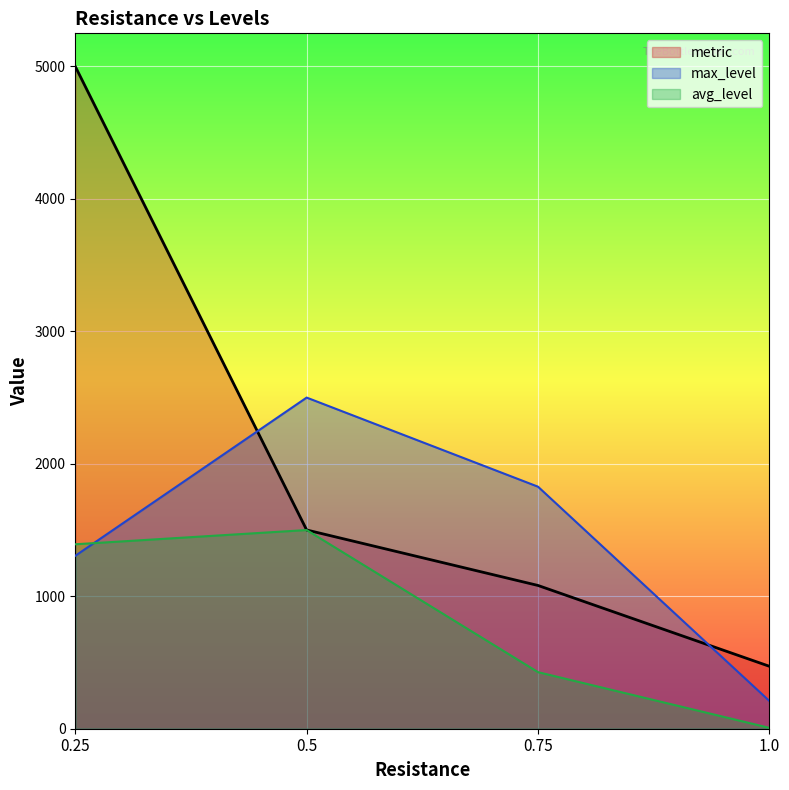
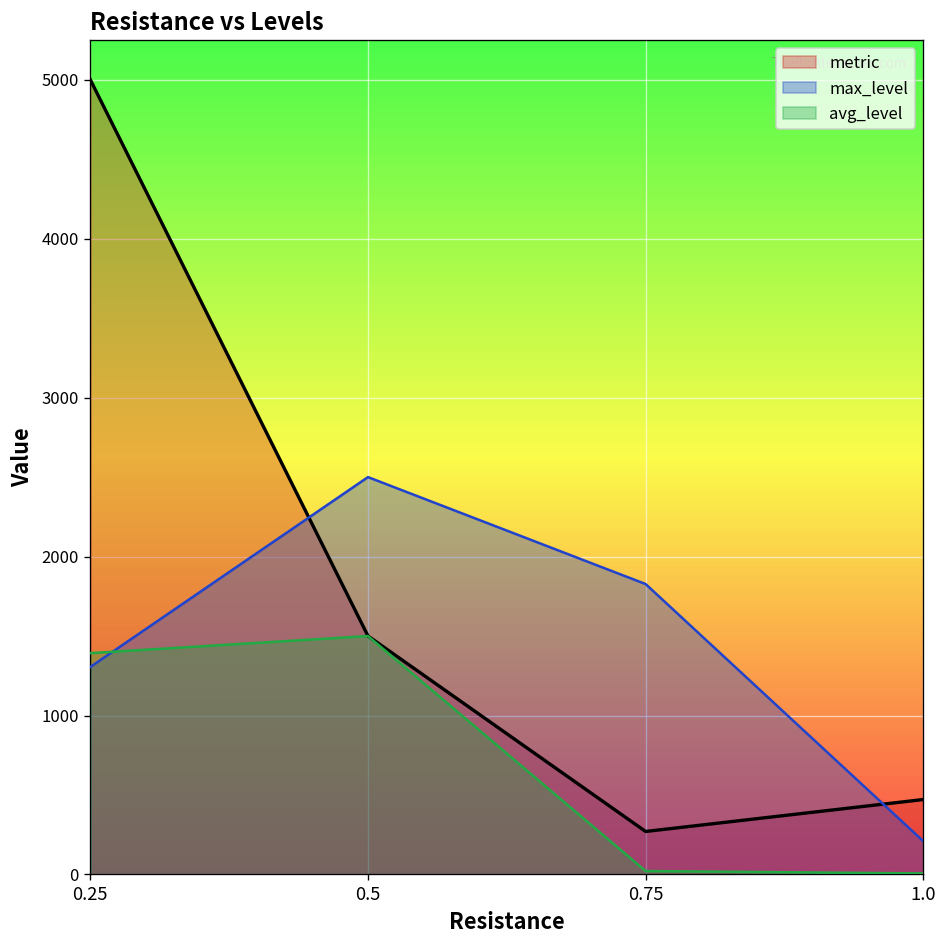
metric, 0.75: 1080 -> 270
avg_level, 0.75: 430 -> 20
